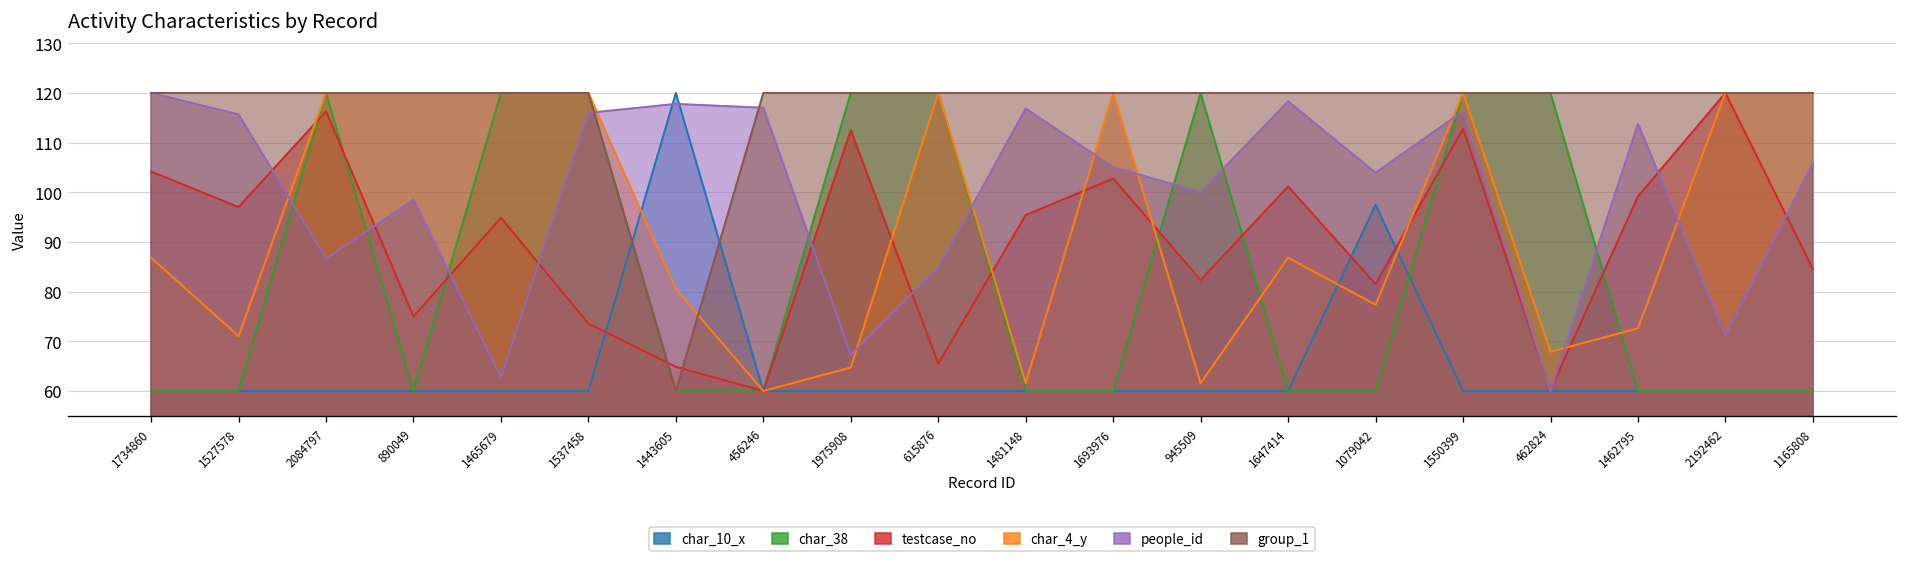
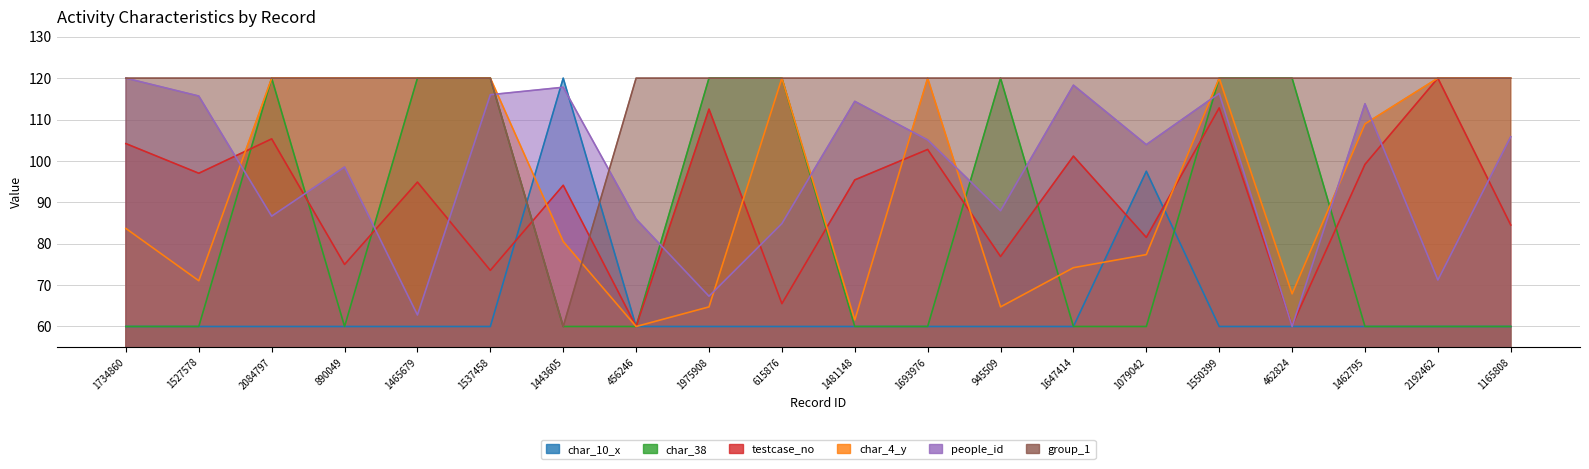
char_4_y, 1734860: 87 -> 84
testcase_no, 2084797: 116 -> 105
testcase_no, 1443605: 65 -> 94
people_id, 456246: 117 -> 86
people_id, 1481148: 117 -> 114
testcase_no, 945509: 82 -> 77
char_4_y, 945509: 62 -> 65
people_id, 945509: 100 -> 88
char_4_y, 1647414: 87 -> 74
char_4_y, 1462795: 73 -> 109
